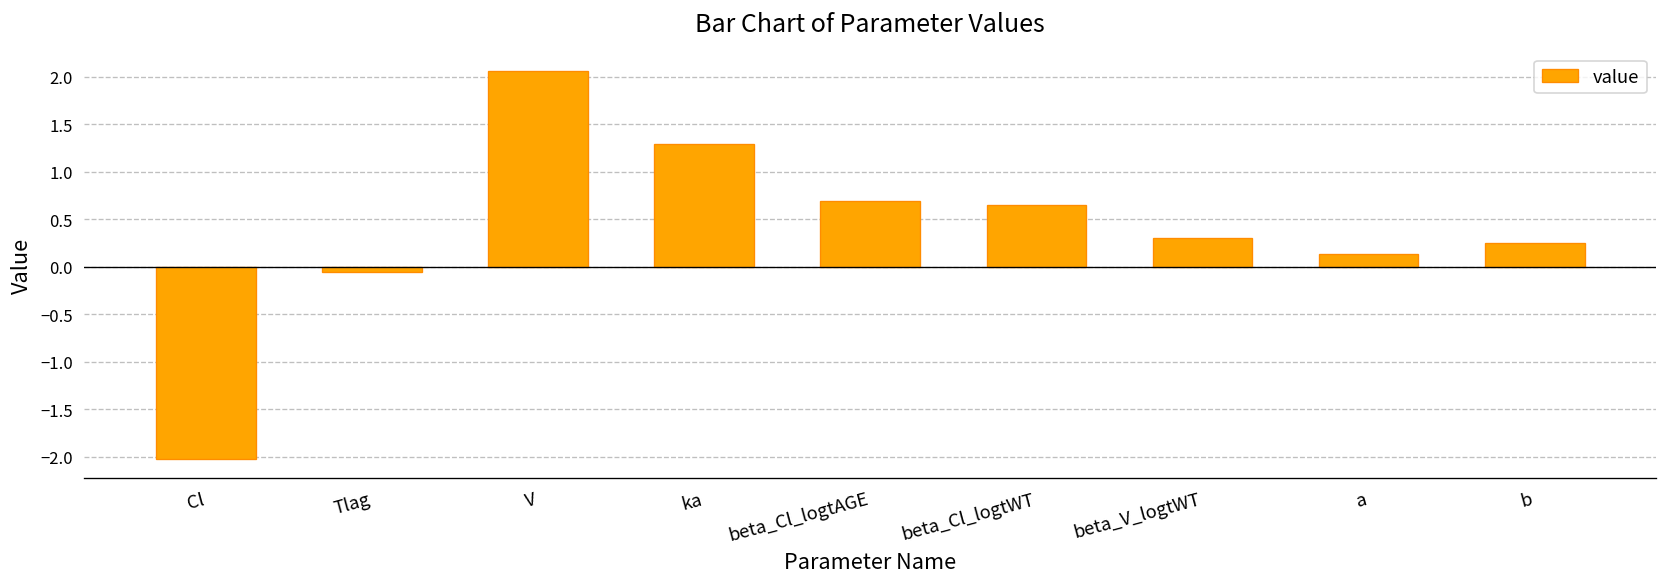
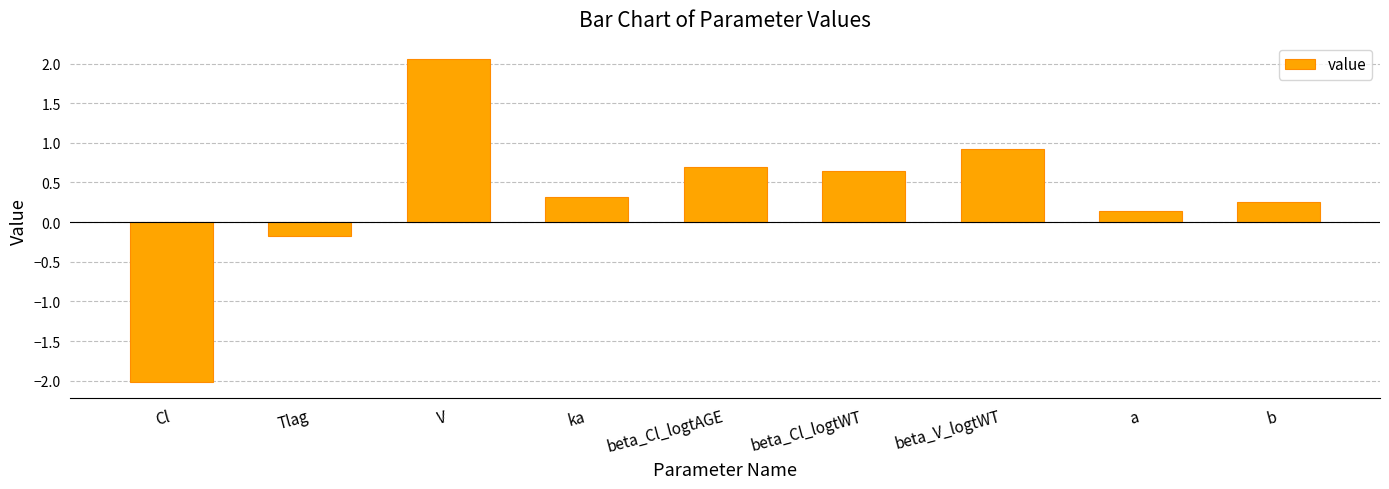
Tlag: -0.1 -> -0.2
ka: 1.3 -> 0.3
beta_V_logtWT: 0.3 -> 0.9
